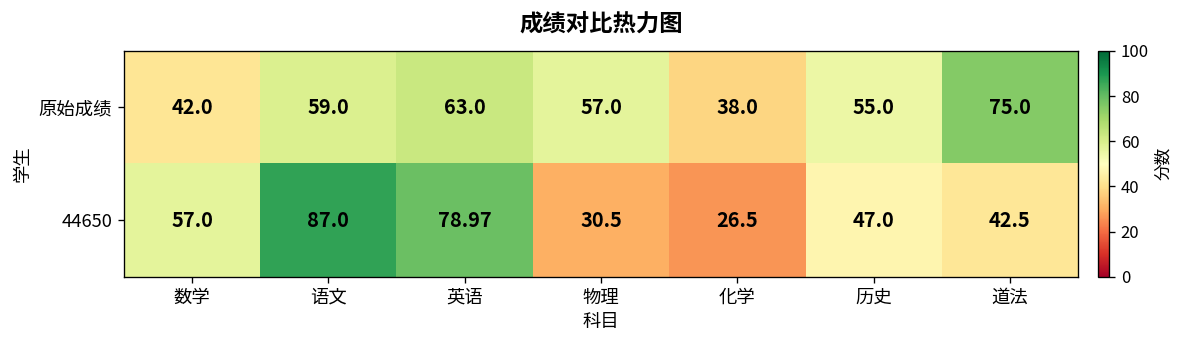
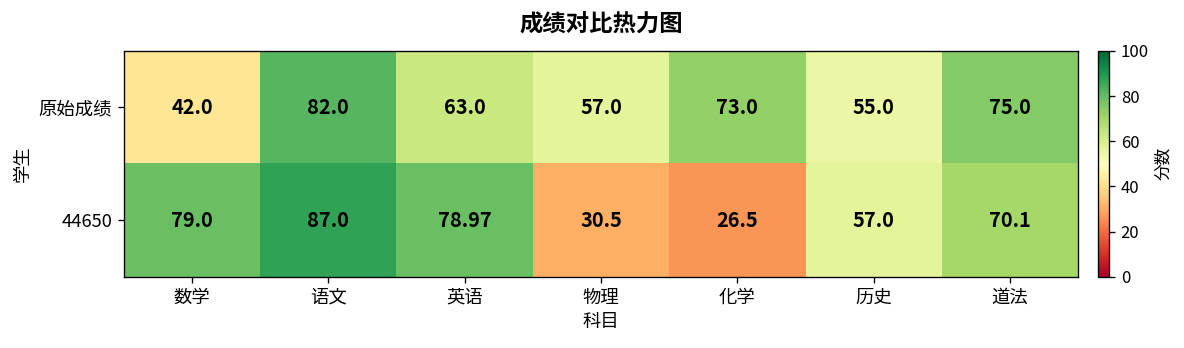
原始成绩, 语文: 59.0 -> 82.0
原始成绩, 化学: 38.0 -> 73.0
44650, 数学: 57.0 -> 79.0
44650, 历史: 47.0 -> 57.0
44650, 道法: 42.5 -> 70.1
